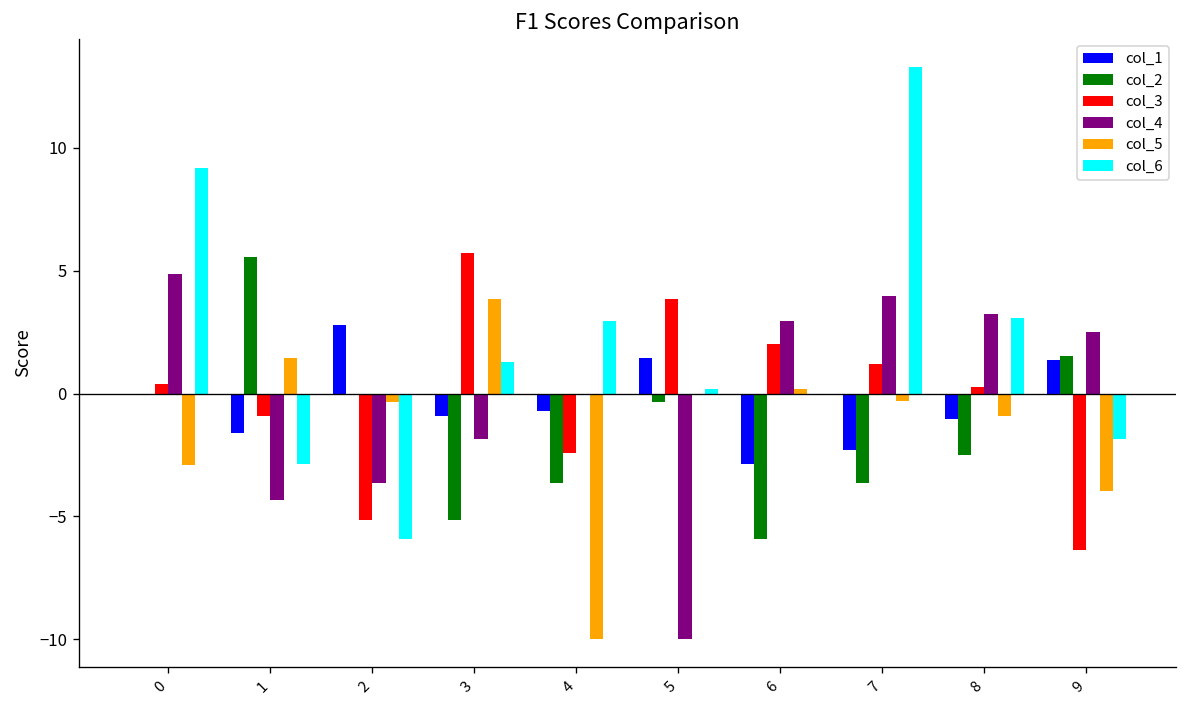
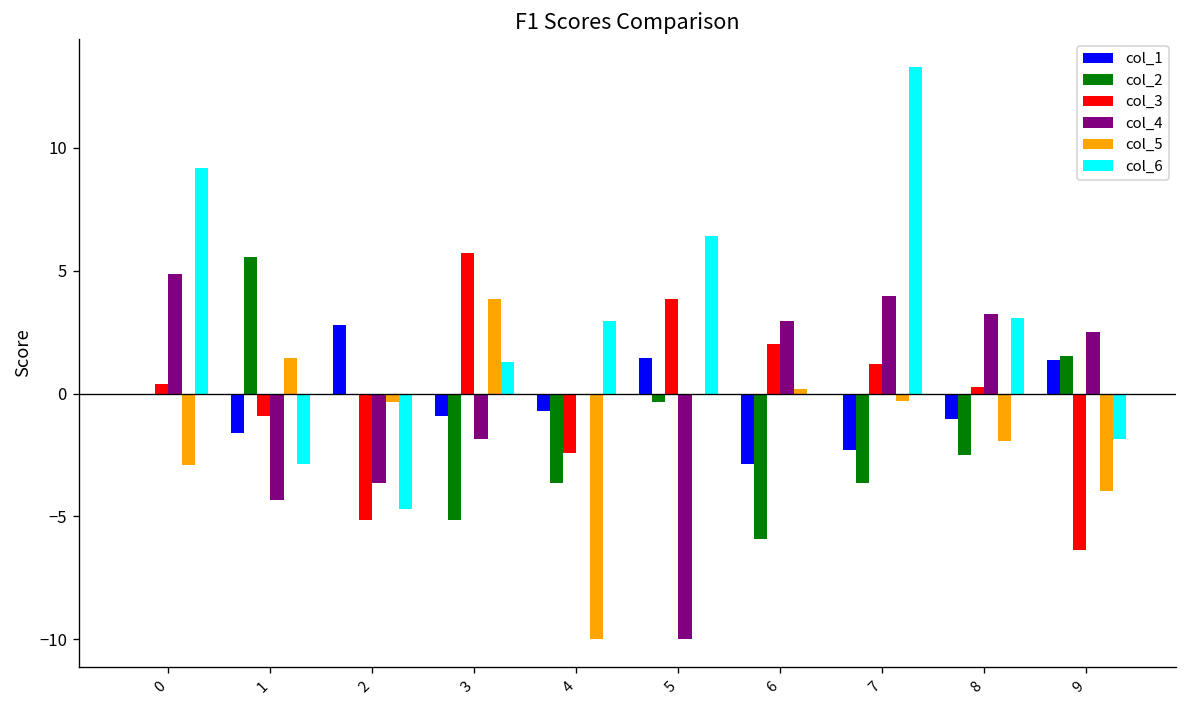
col_6, 2: -5.9 -> -4.7
col_6, 5: 0.2 -> 6.4
col_5, 8: -0.9 -> -1.9
